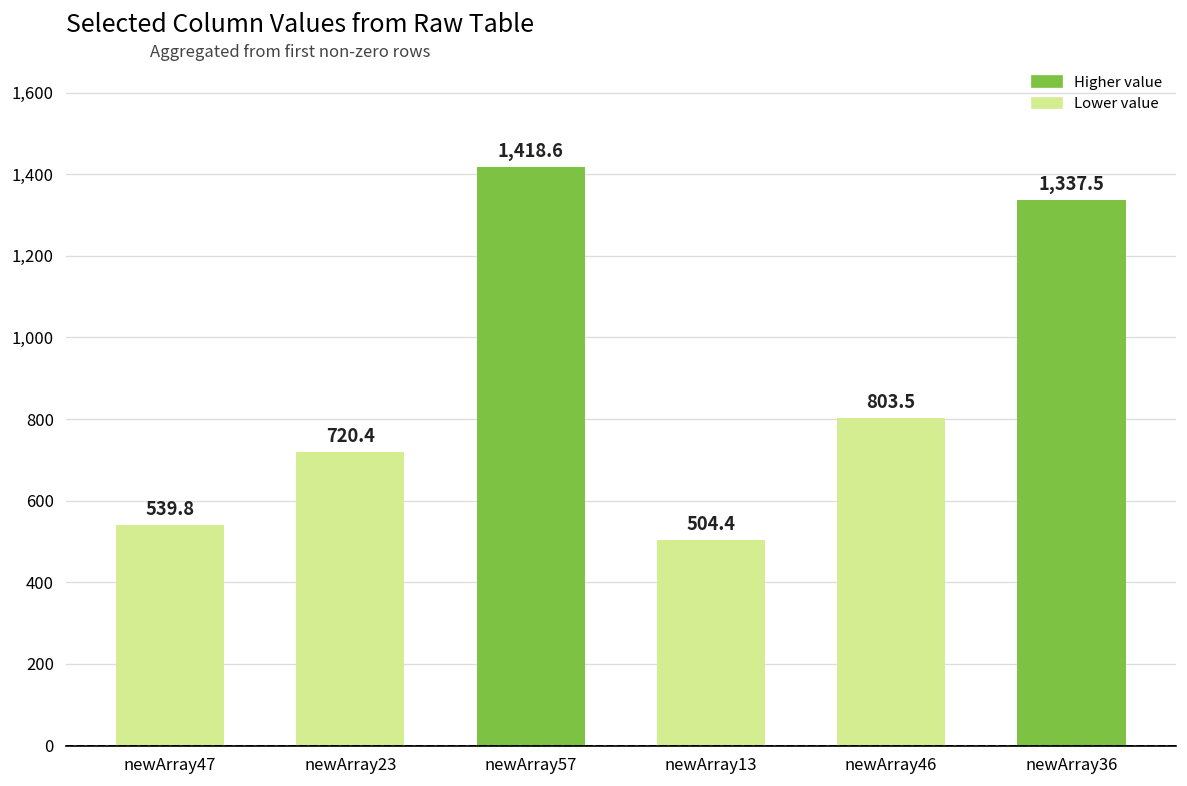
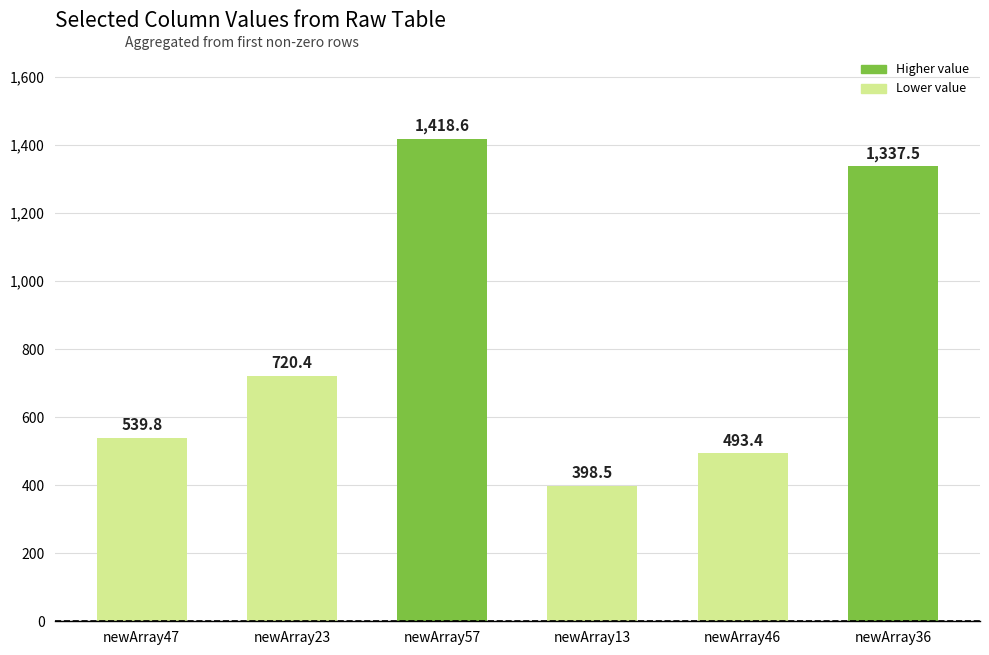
newArray13: 504.4 -> 398.5
newArray46: 803.5 -> 493.4
